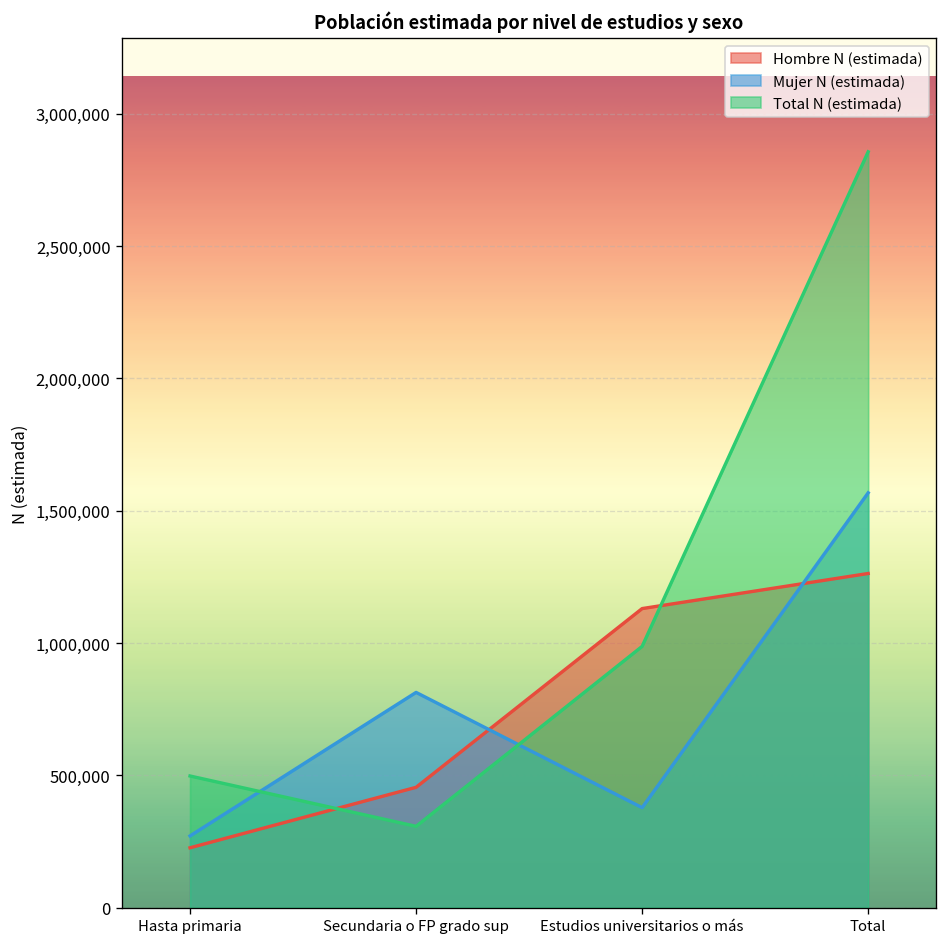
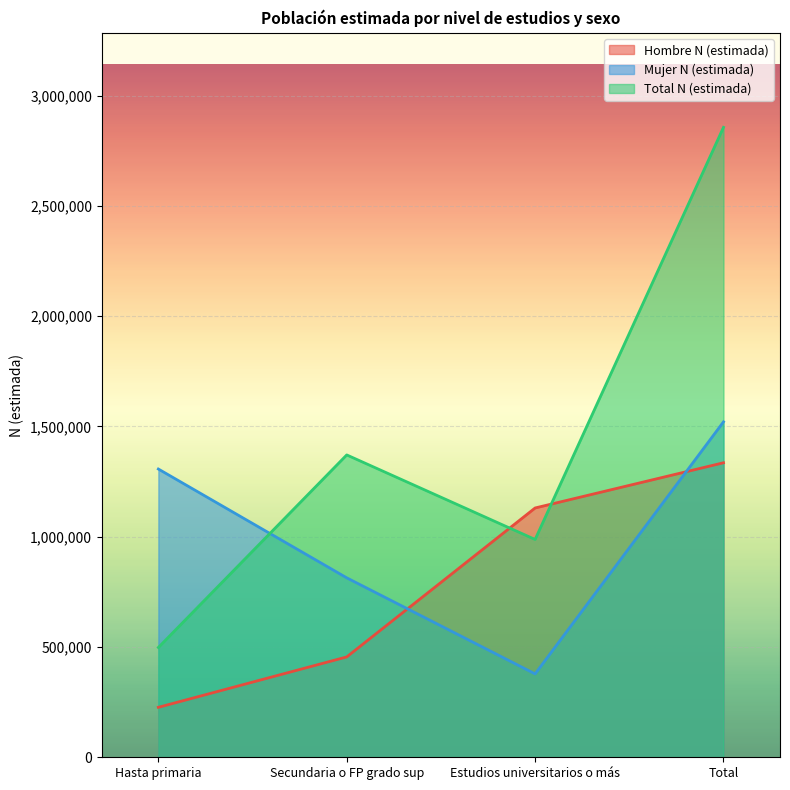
Mujer N (estimada), Hasta primaria: 270,000 -> 1,310,000
Total N (estimada), Secundaria o FP grado sup: 310,000 -> 1,370,000
Hombre N (estimada), Total: 1,260,000 -> 1,340,000
Mujer N (estimada), Total: 1,570,000 -> 1,520,000
